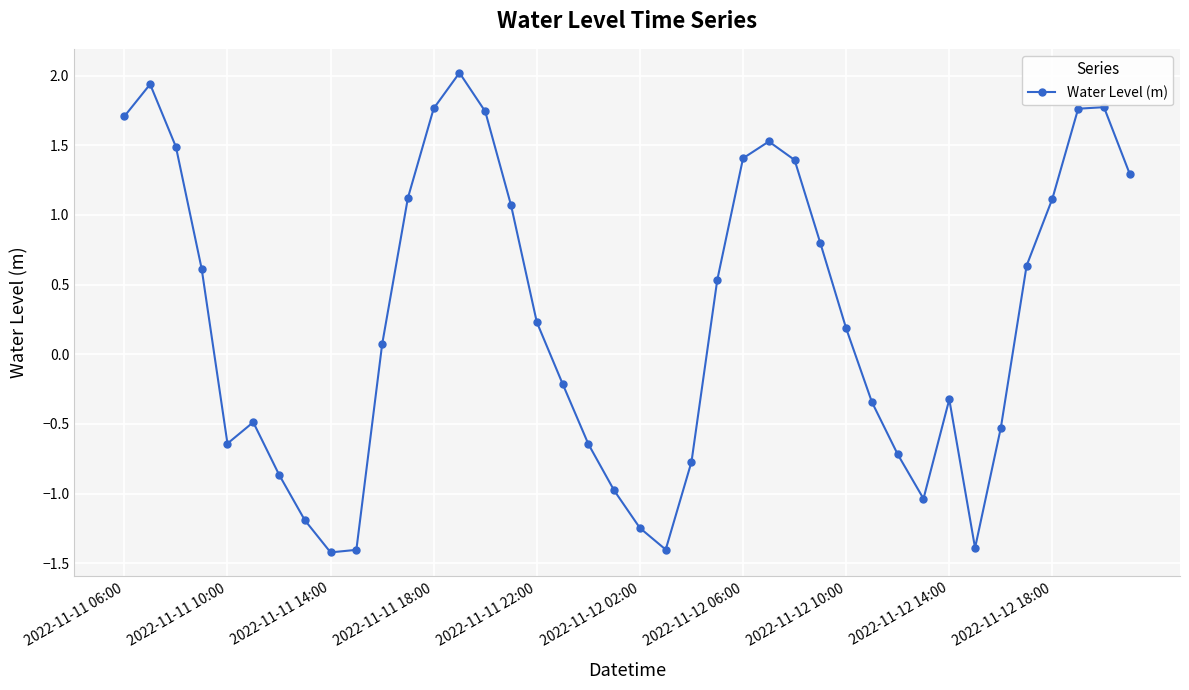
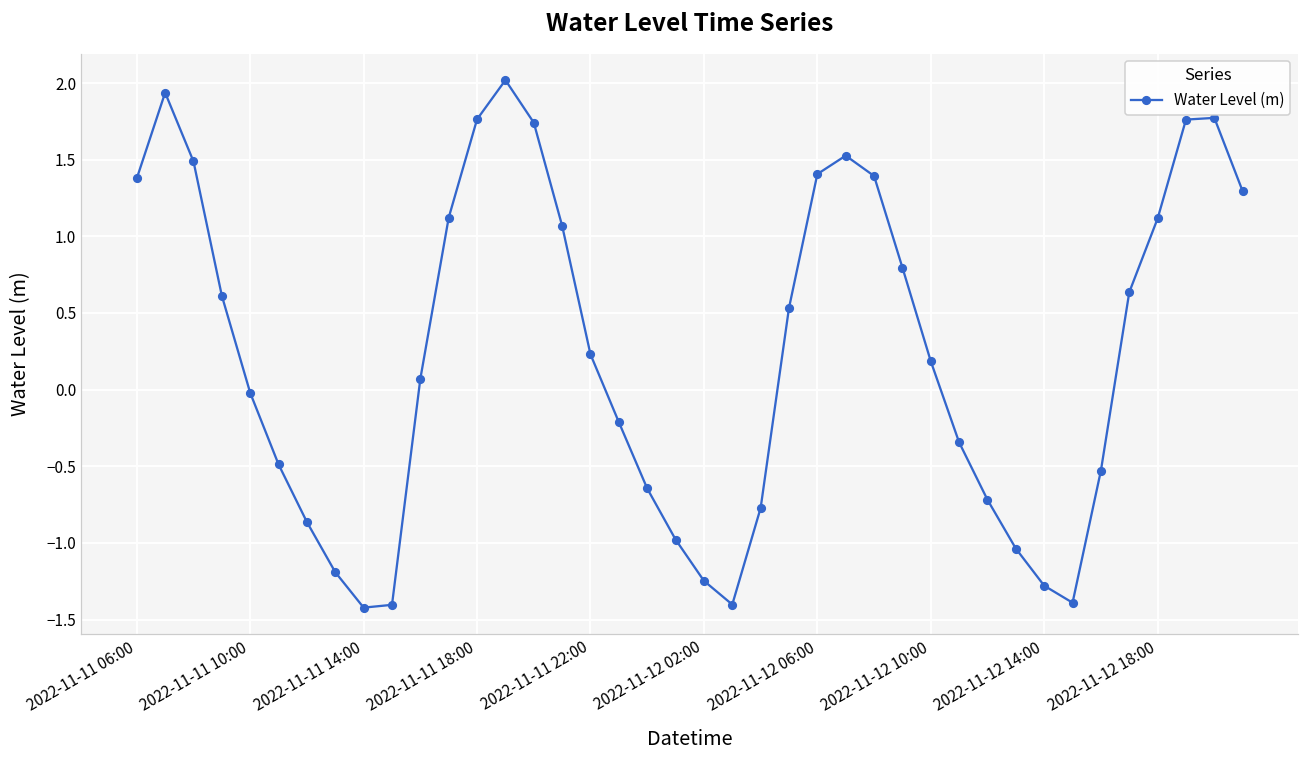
2022-11-11 06:00: 1.71 -> 1.38
2022-11-11 10:00: -0.64 -> -0.02
2022-11-12 14:00: -0.32 -> -1.28
